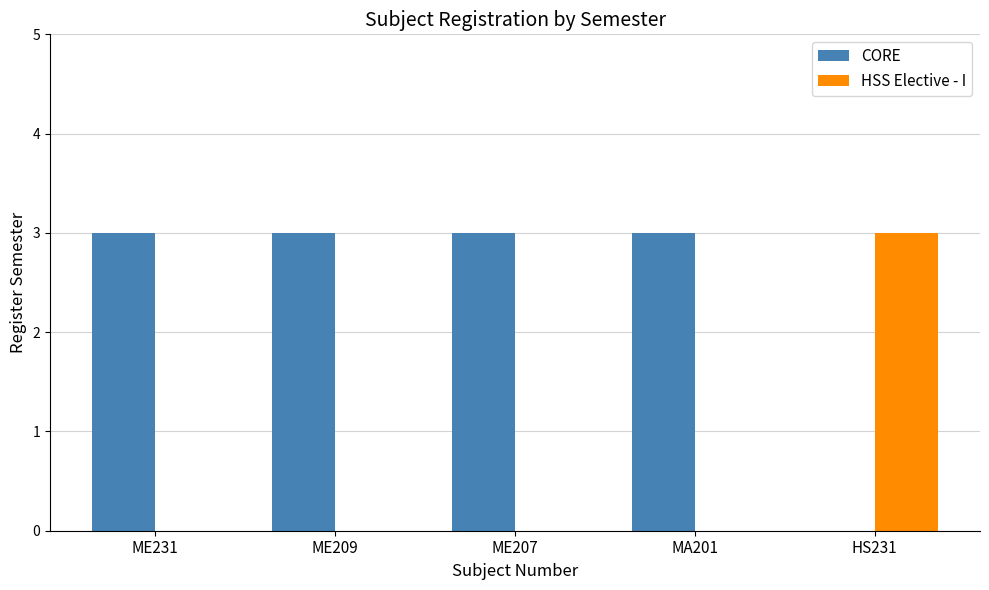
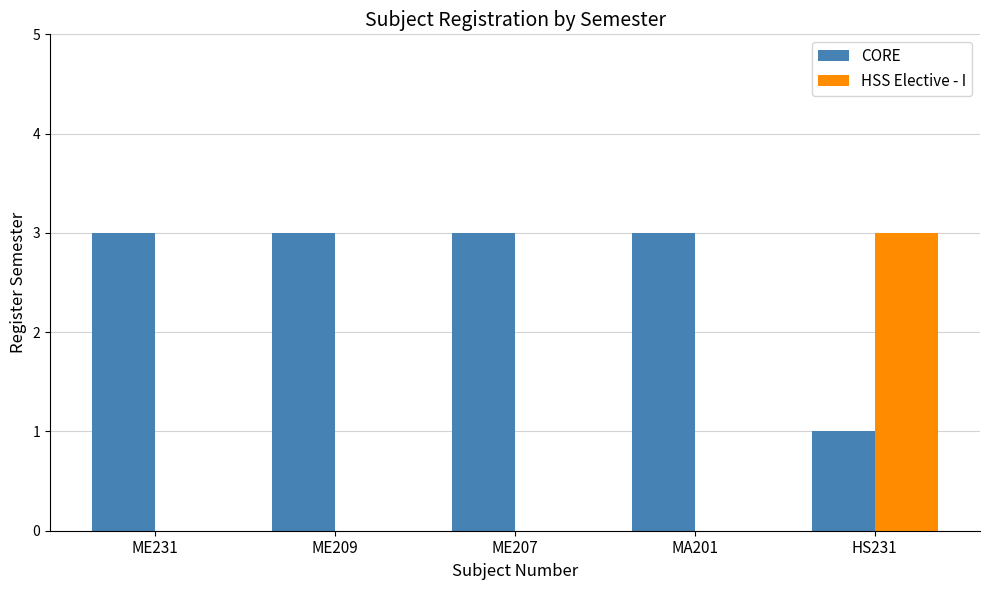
CORE, HS231: 0 -> 1
